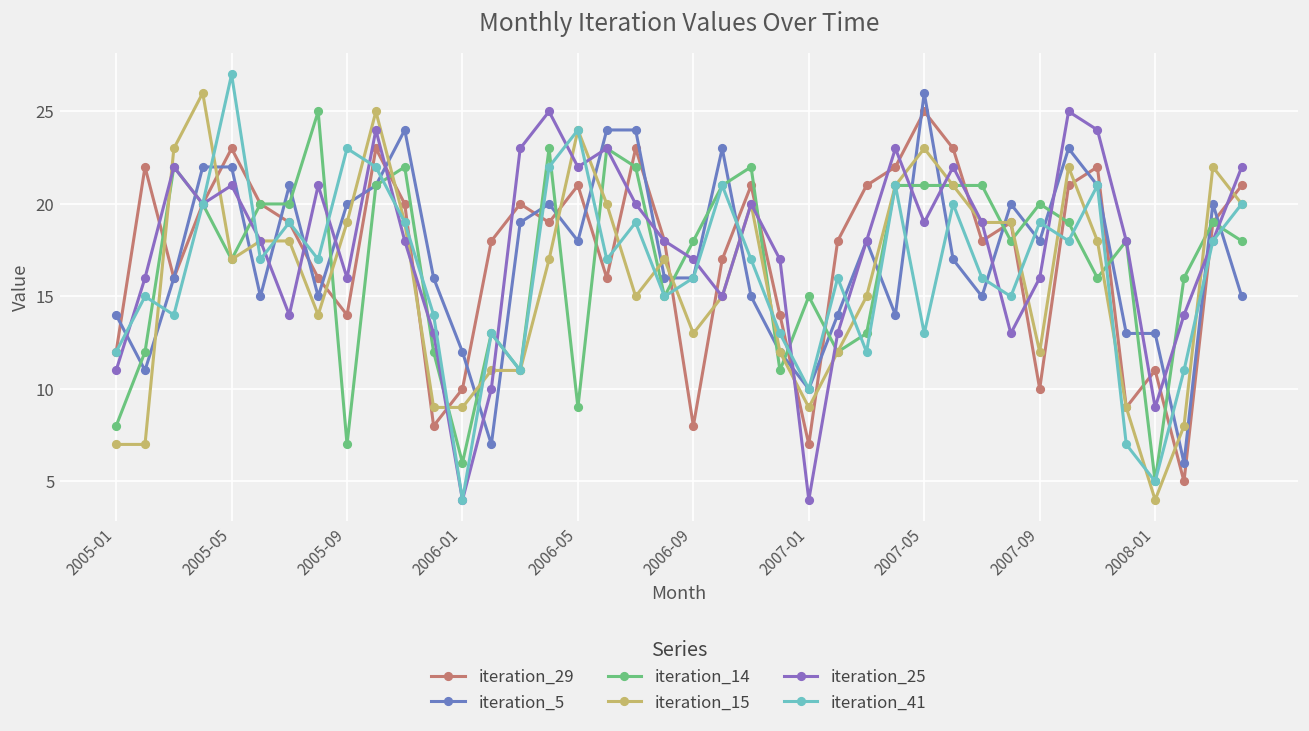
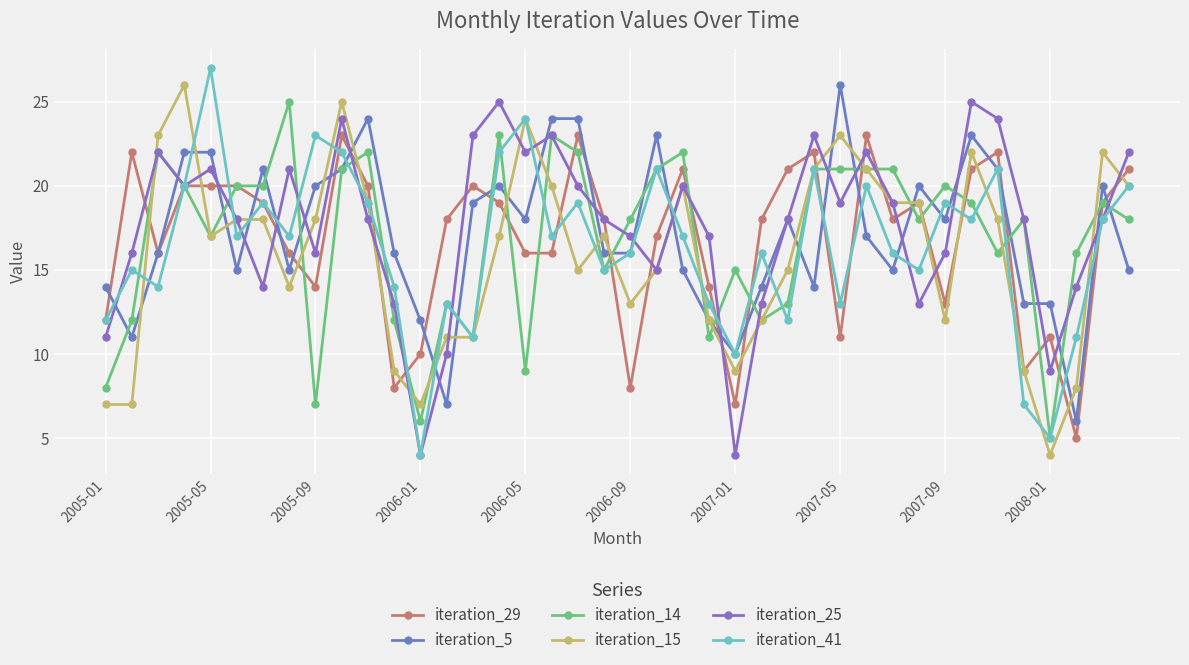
iteration_29, 2005-05: 23 -> 20
iteration_15, 2005-09: 19 -> 18
iteration_15, 2006-01: 9 -> 7
iteration_29, 2006-05: 21 -> 16
iteration_29, 2007-05: 25 -> 11
iteration_29, 2007-09: 10 -> 13
